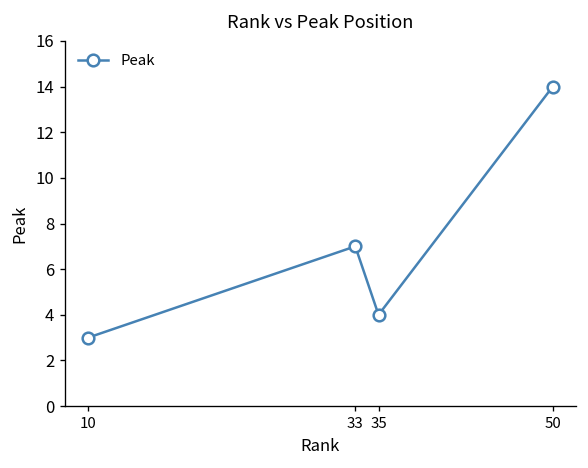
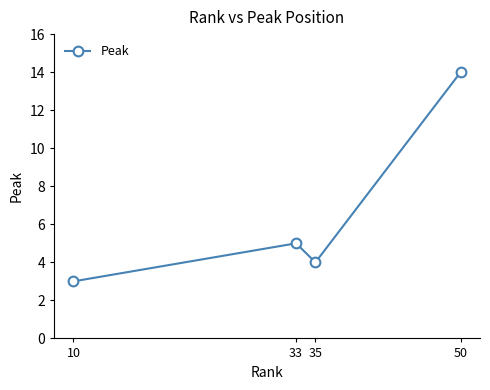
33: 7 -> 5
